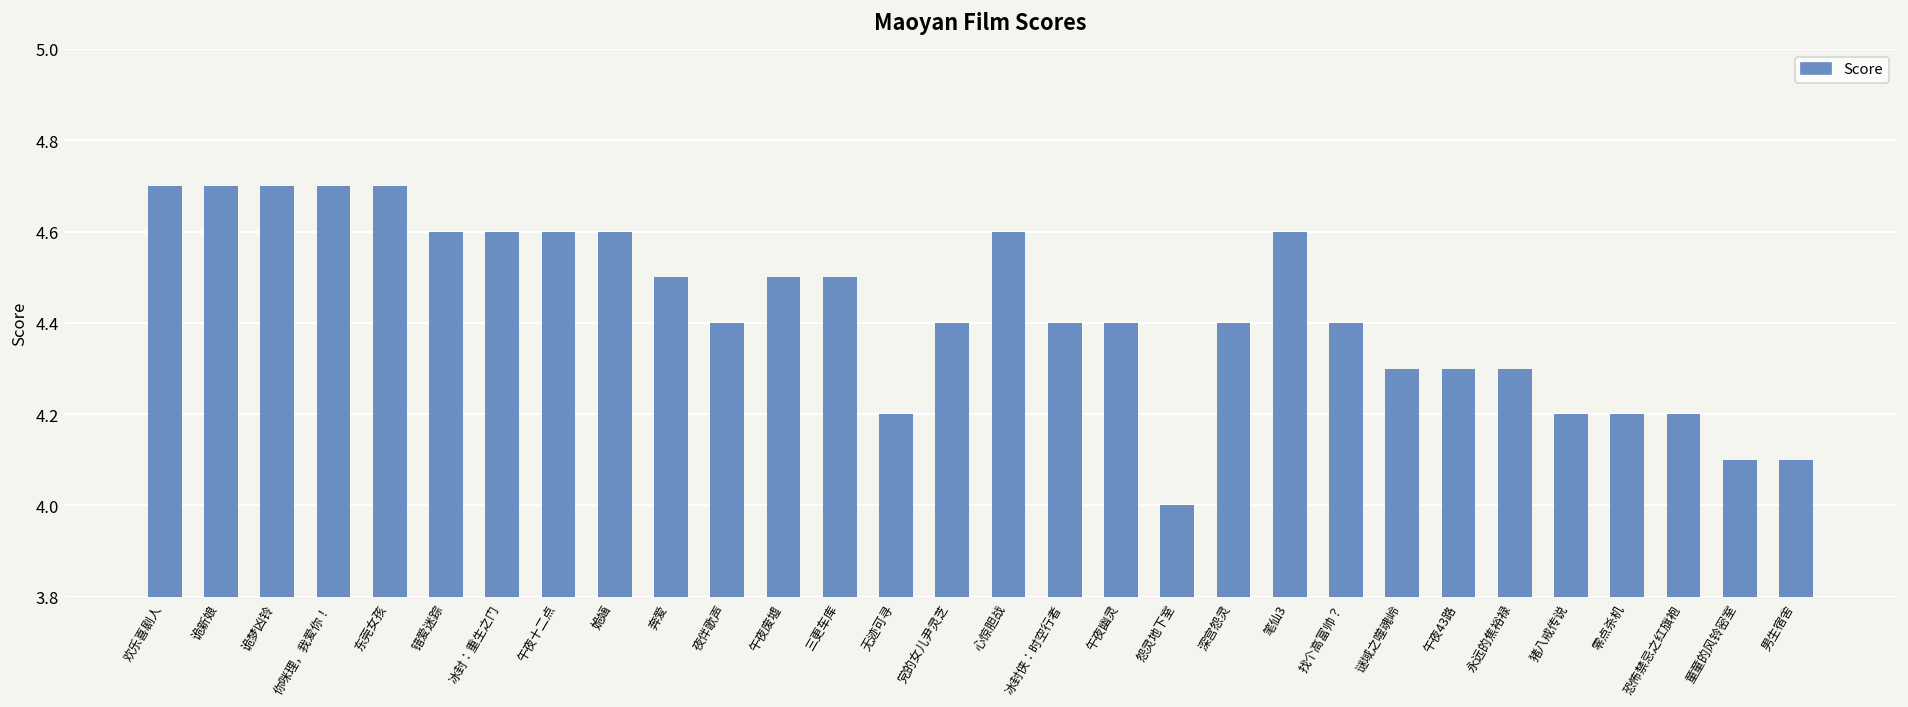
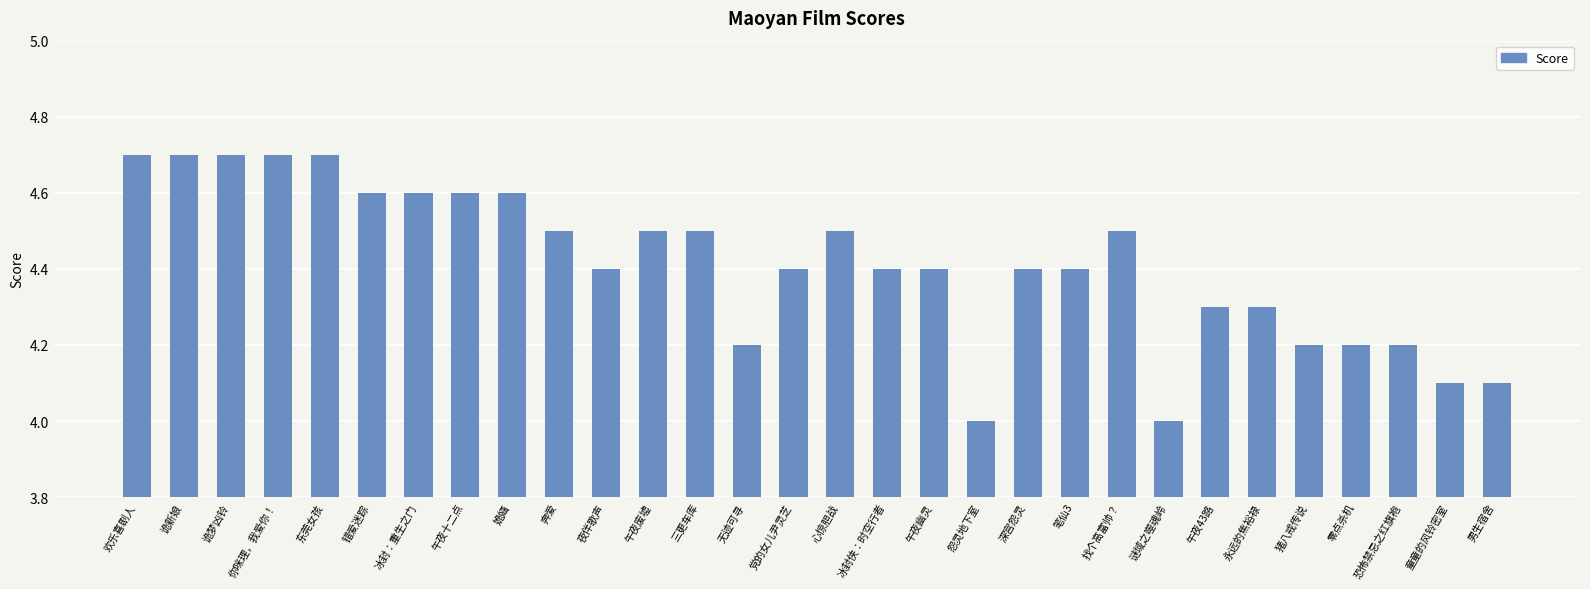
心惊胆战: 4.6 -> 4.5
笔仙3: 4.6 -> 4.4
找个高富帅？: 4.4 -> 4.5
谜域之噬魂岭: 4.3 -> 4.0
